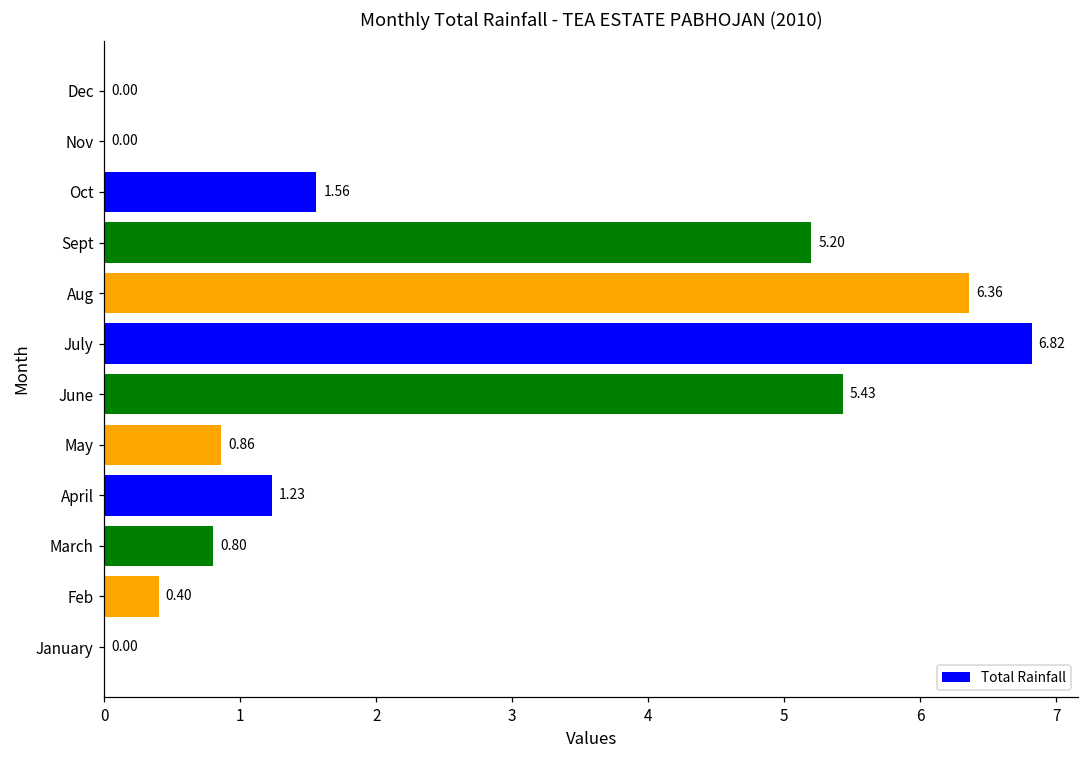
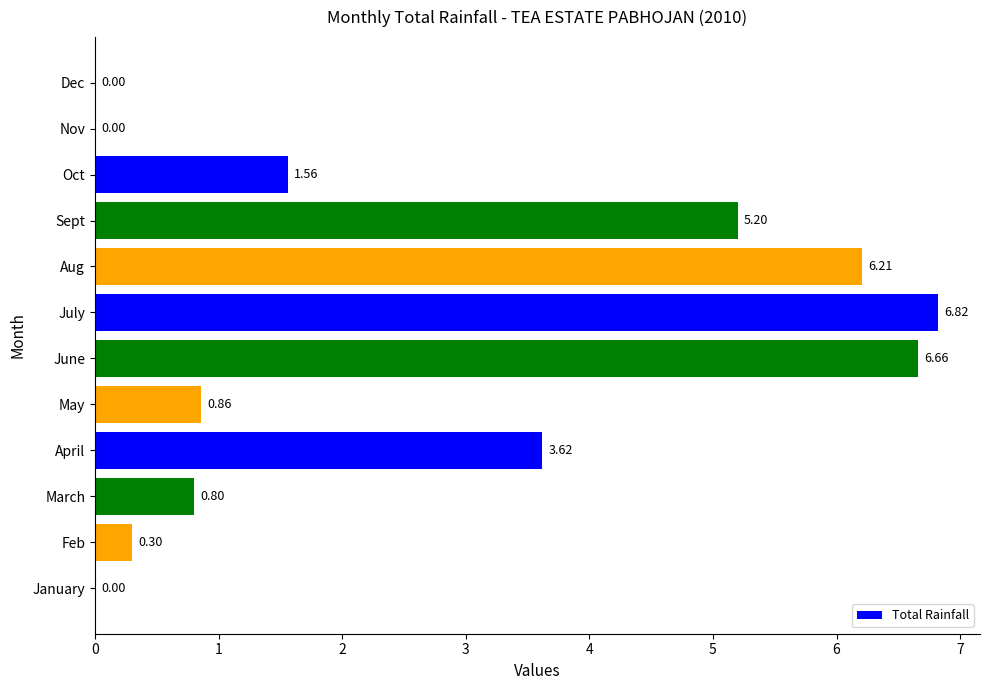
Aug: 6.36 -> 6.21
June: 5.43 -> 6.66
April: 1.23 -> 3.62
Feb: 0.40 -> 0.30
